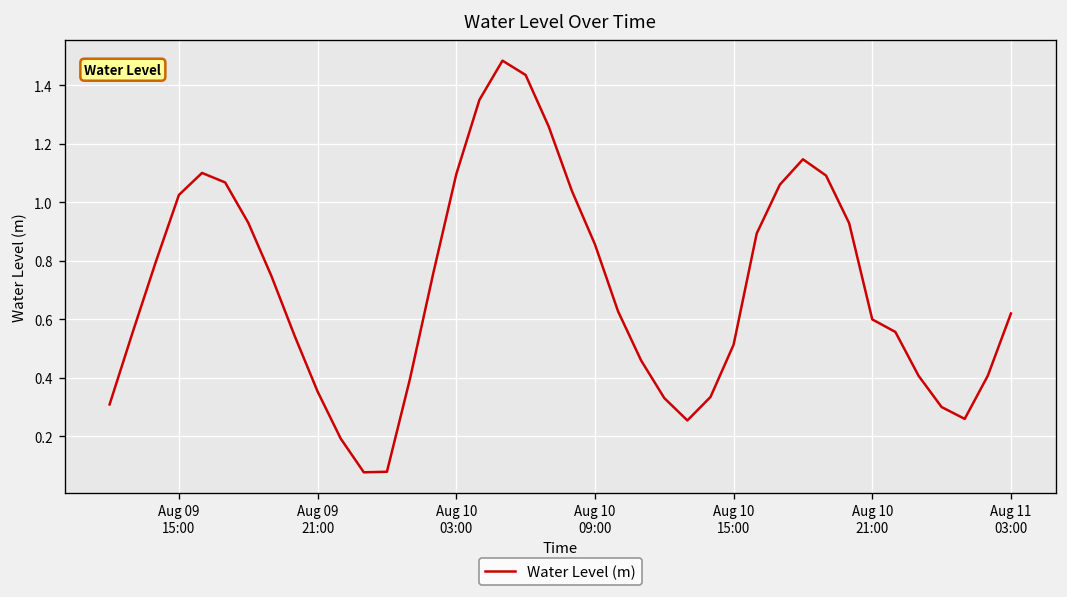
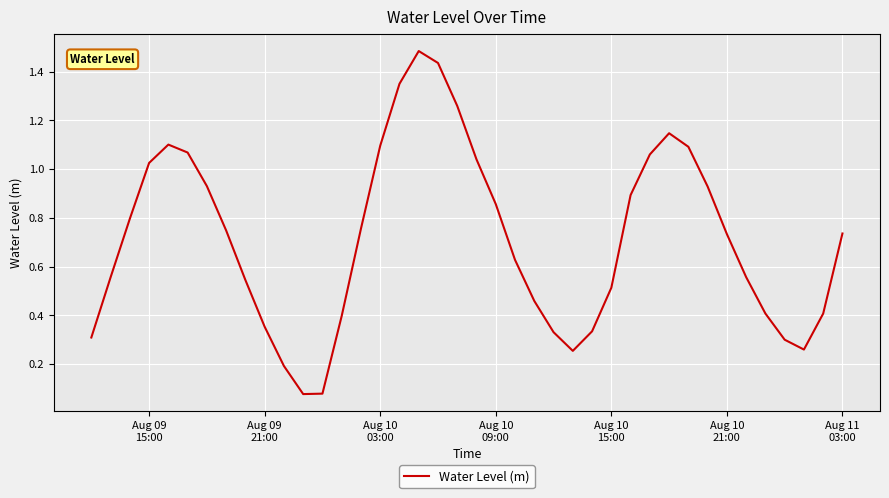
Aug 10 21:00: 0.60 -> 0.73
Aug 11 03:00: 0.62 -> 0.74
